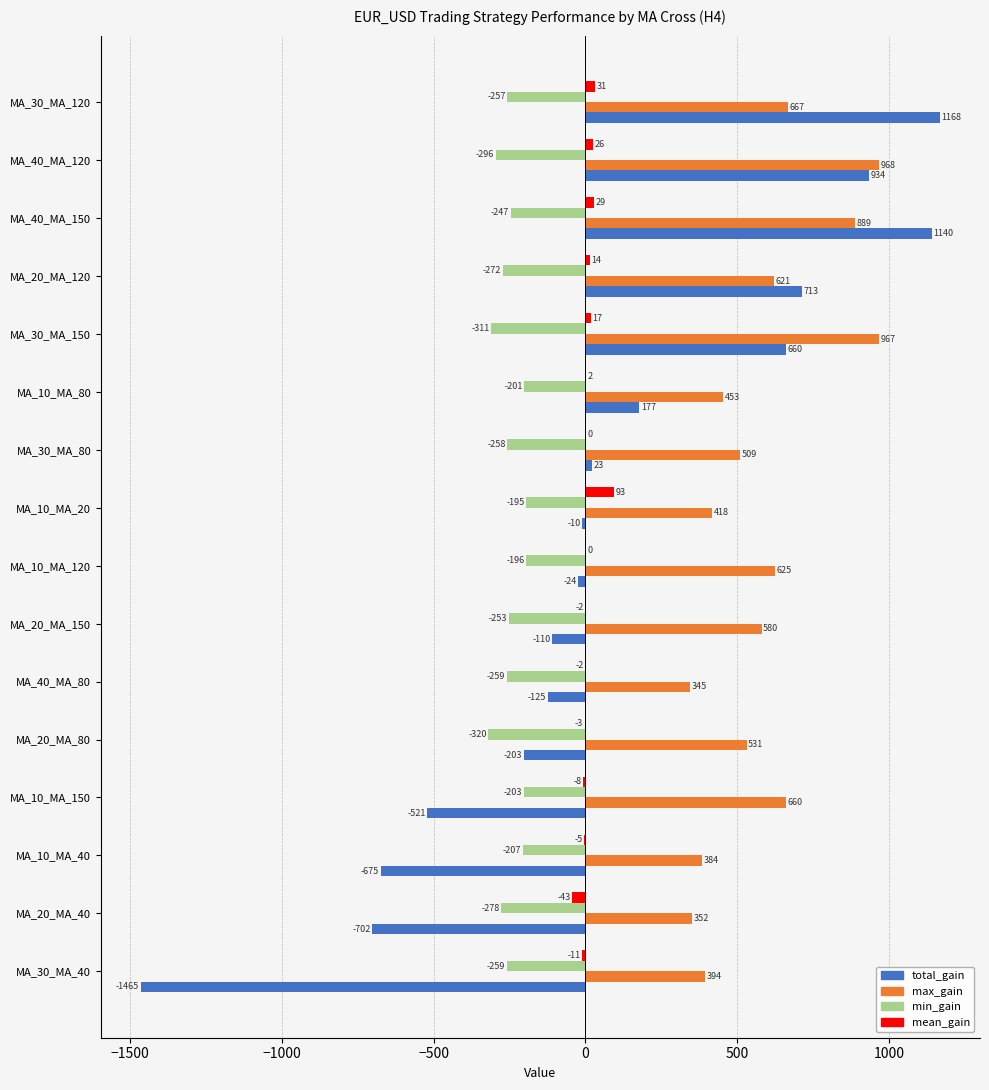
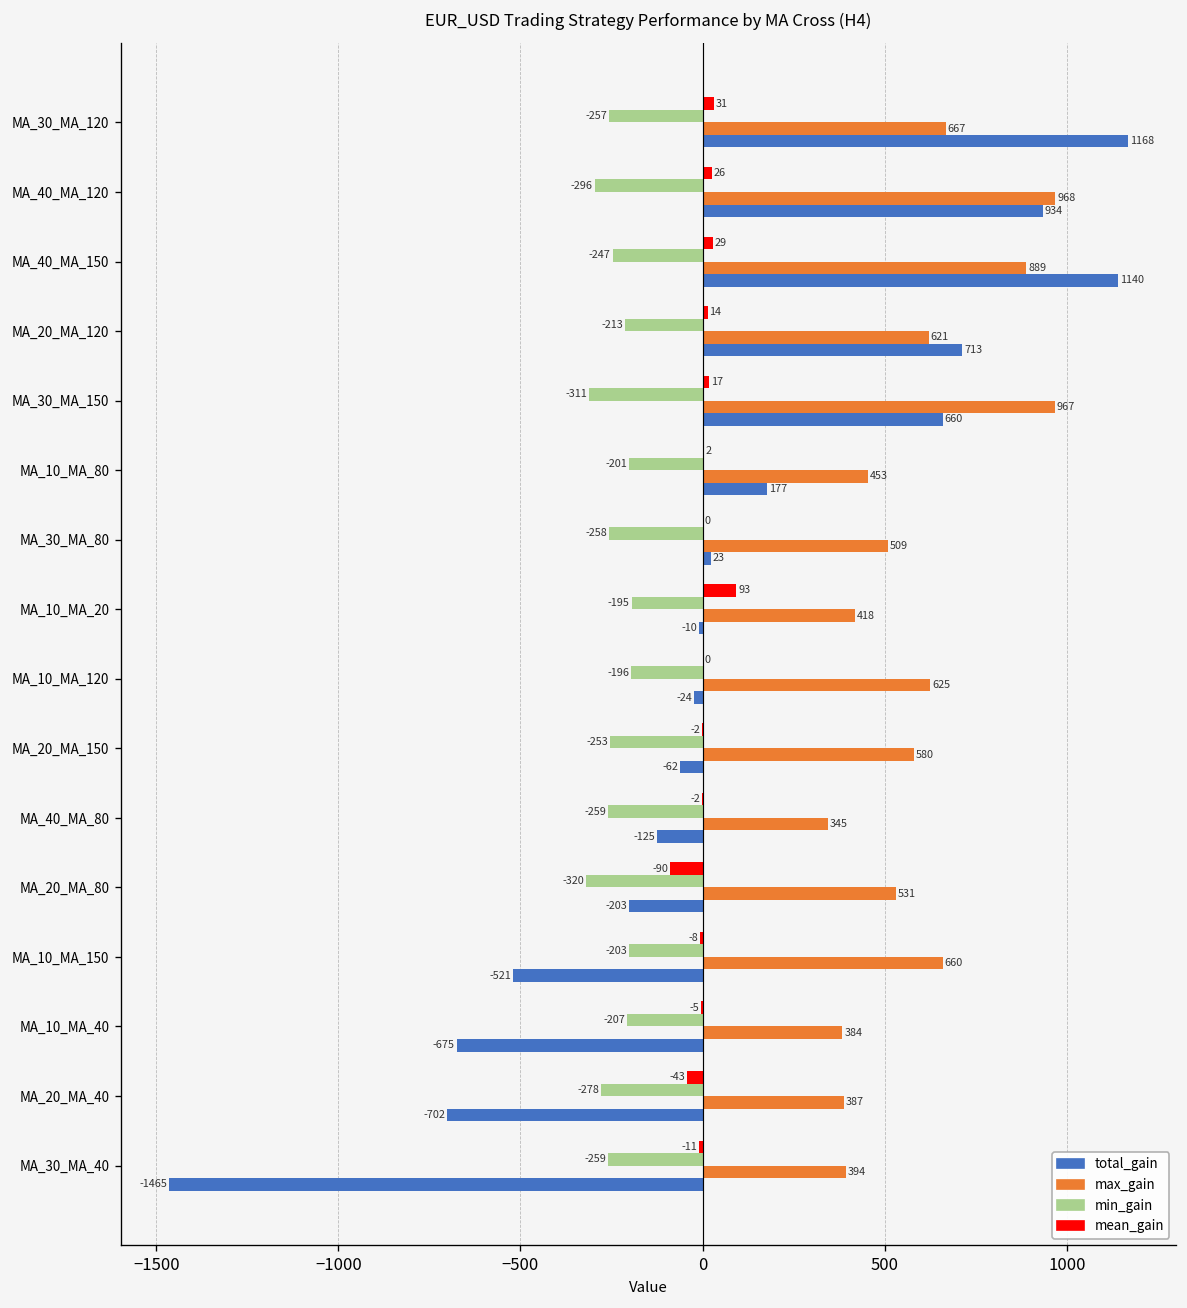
min_gain, MA_20_MA_120: -272 -> -213
total_gain, MA_20_MA_150: -110 -> -62
mean_gain, MA_20_MA_80: -3 -> -90
max_gain, MA_20_MA_40: 352 -> 387
